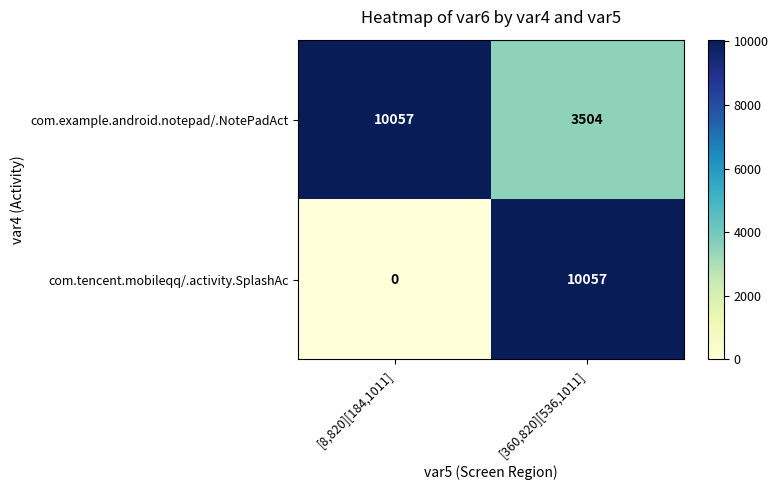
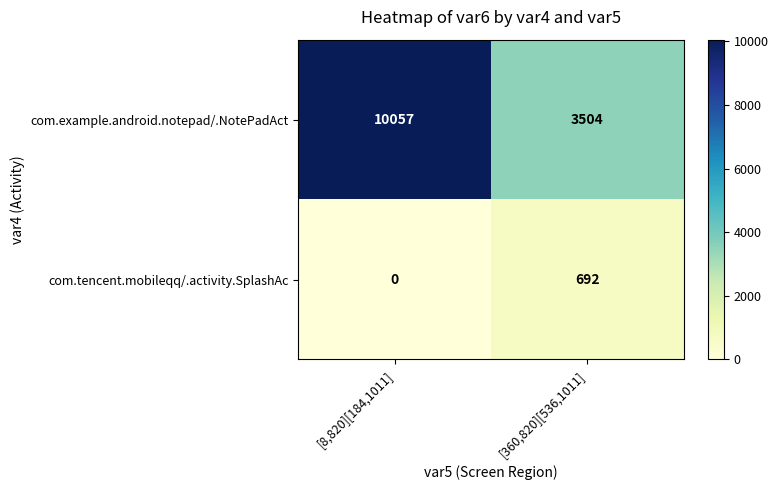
com.tencent.mobileqq/.activity.SplashAc, [360,820][536,1011]: 10057 -> 692
